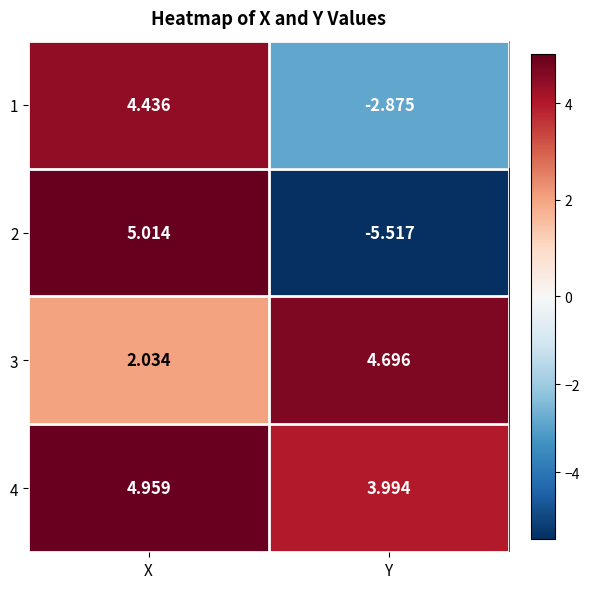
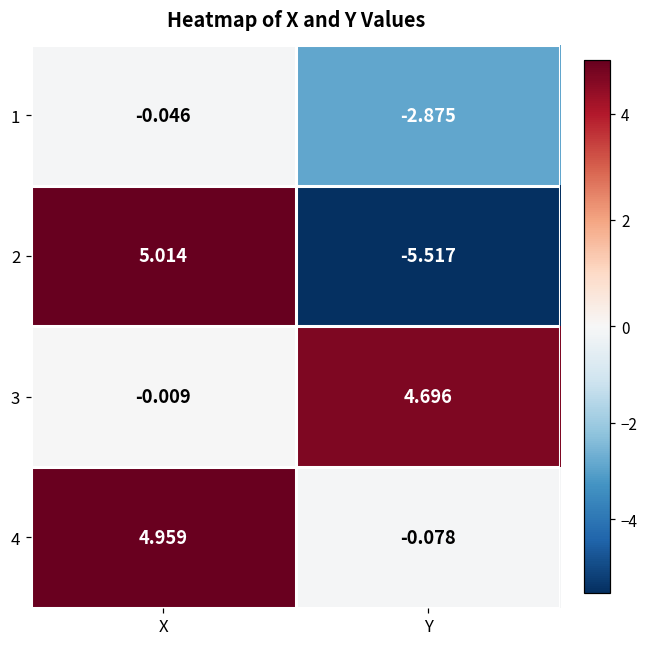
1, X: 4.436 -> -0.046
3, X: 2.034 -> -0.009
4, Y: 3.994 -> -0.078
